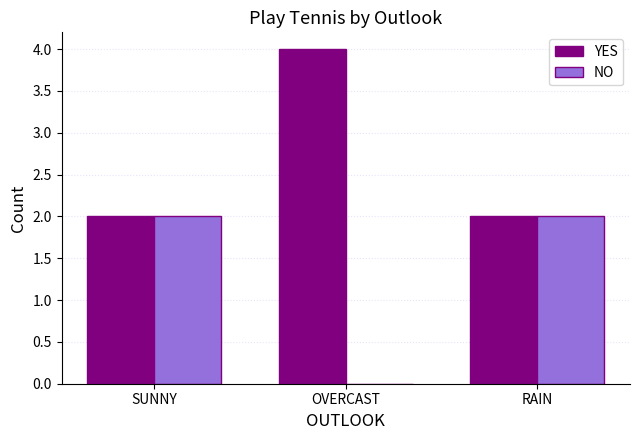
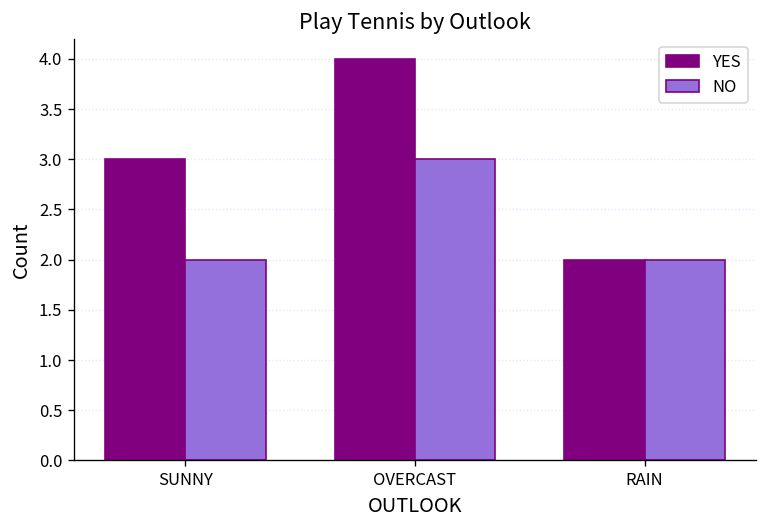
YES, SUNNY: 2 -> 3
NO, OVERCAST: 0 -> 3
